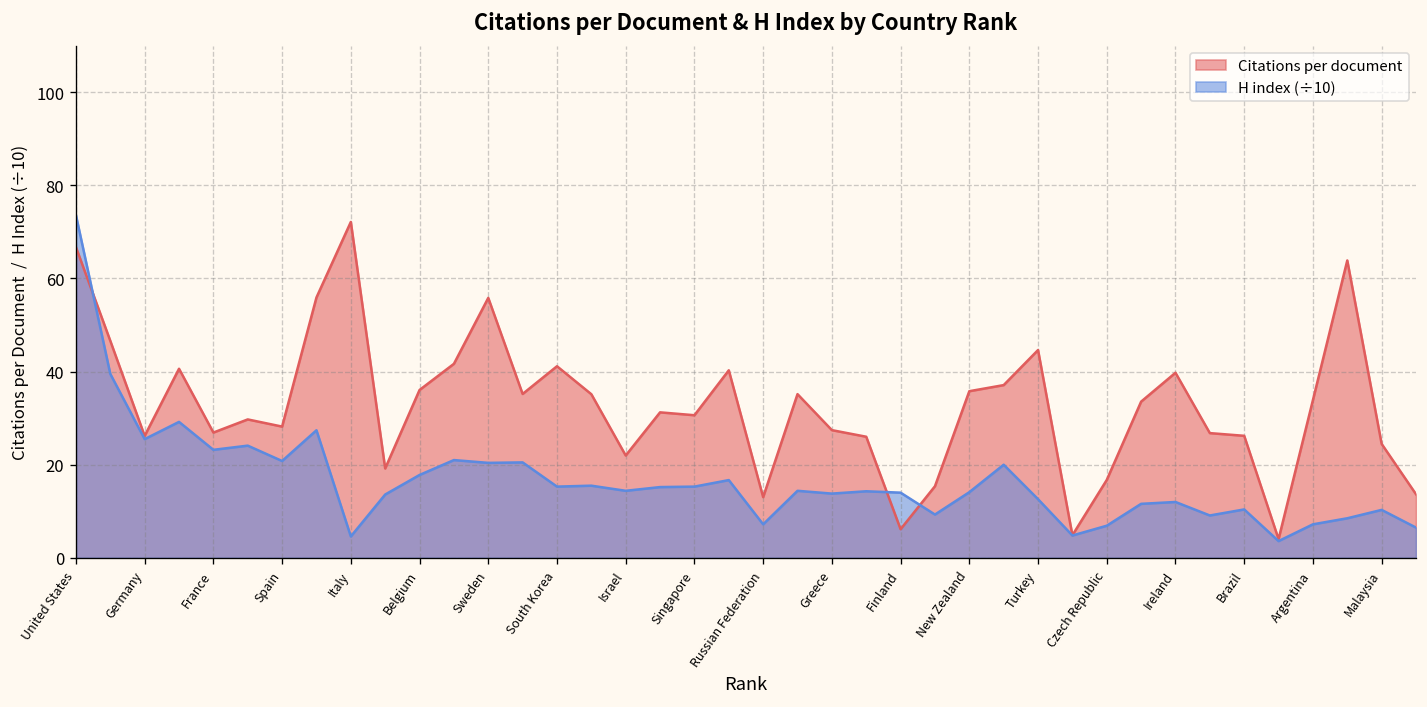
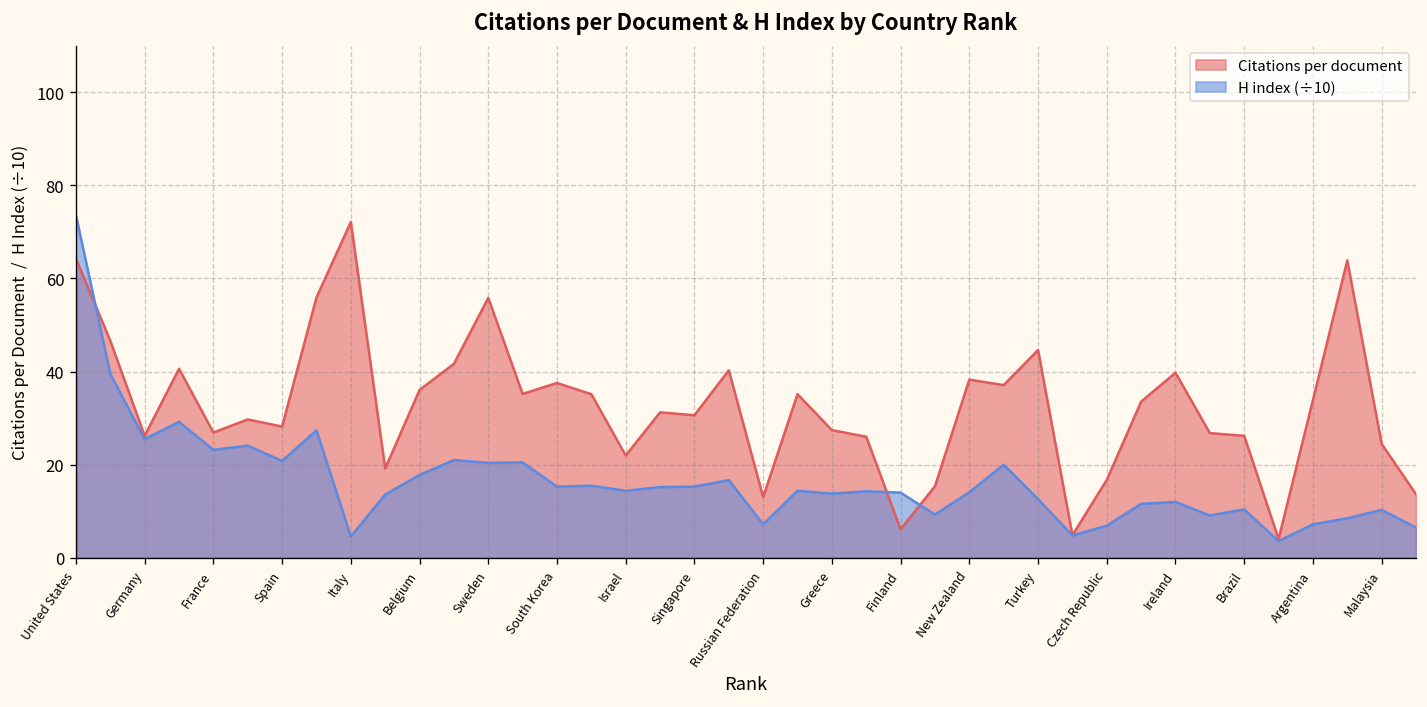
Citations per document, United States: 67 -> 64
Citations per document, South Korea: 41 -> 38
Citations per document, New Zealand: 36 -> 38
